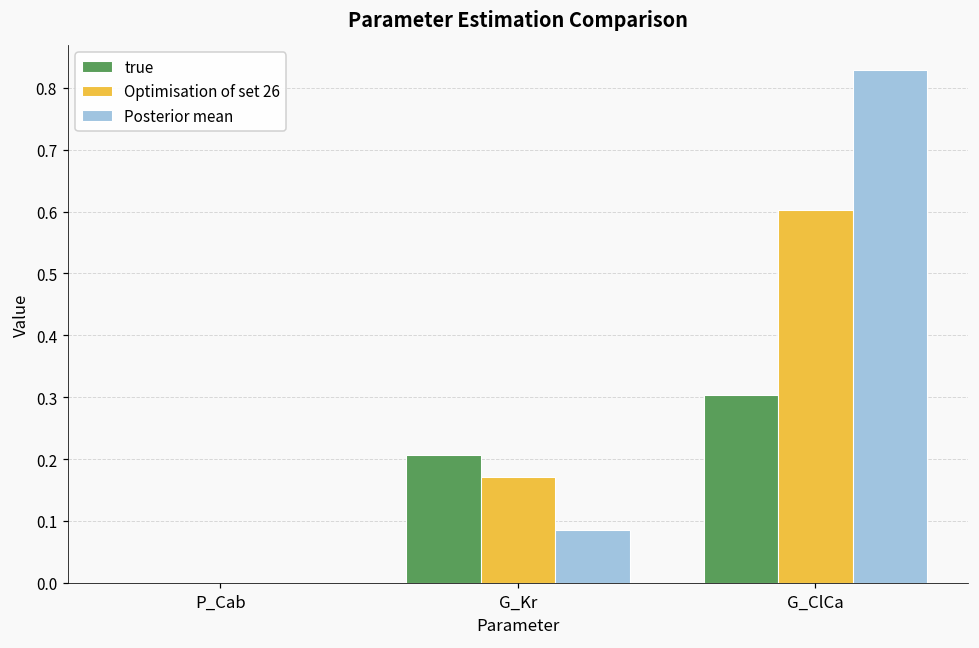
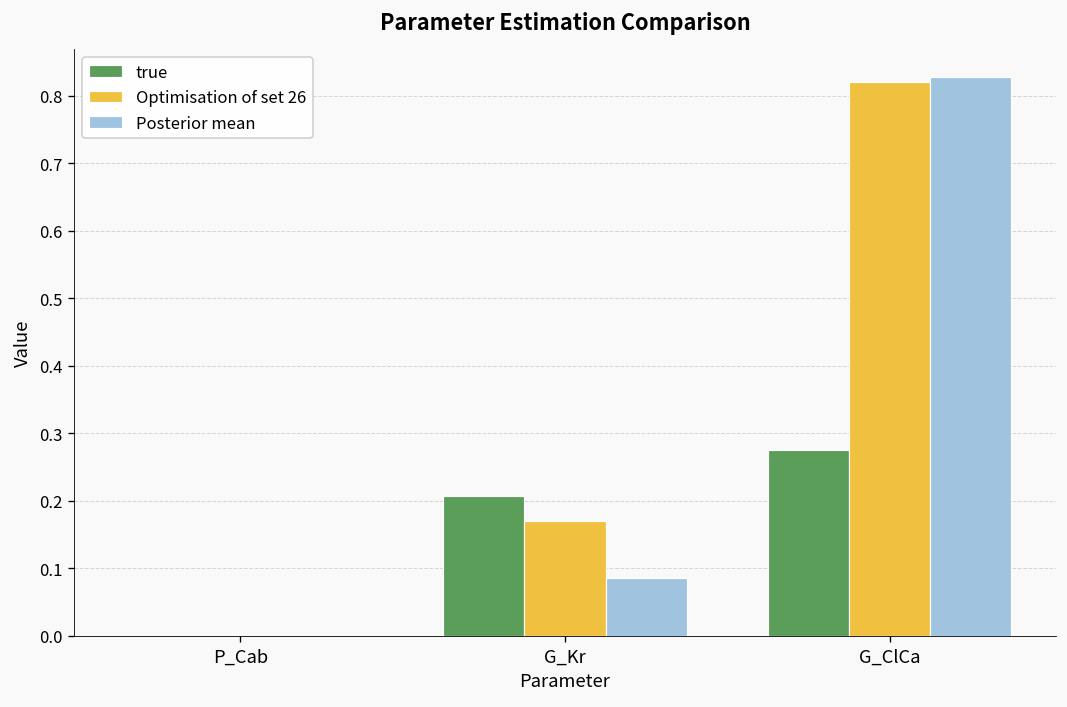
true, G_ClCa: 0.30 -> 0.27
Optimisation of set 26, G_ClCa: 0.60 -> 0.82
